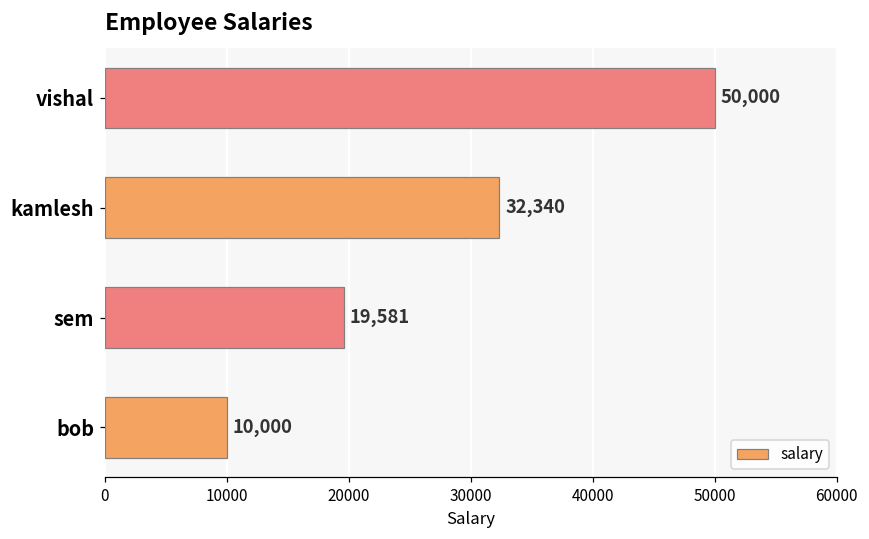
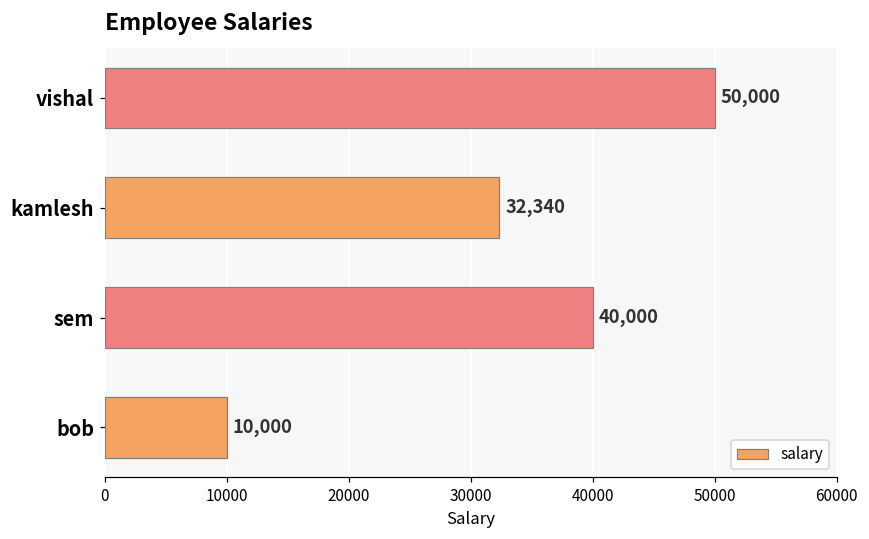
sem: 19,581 -> 40,000
